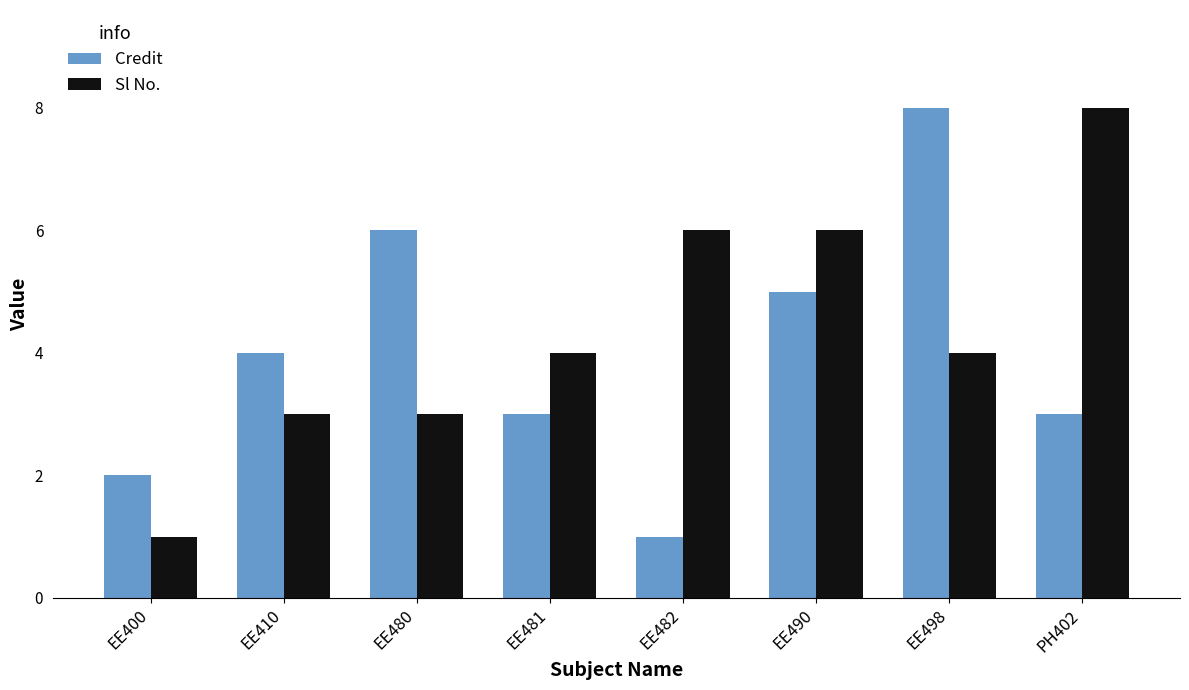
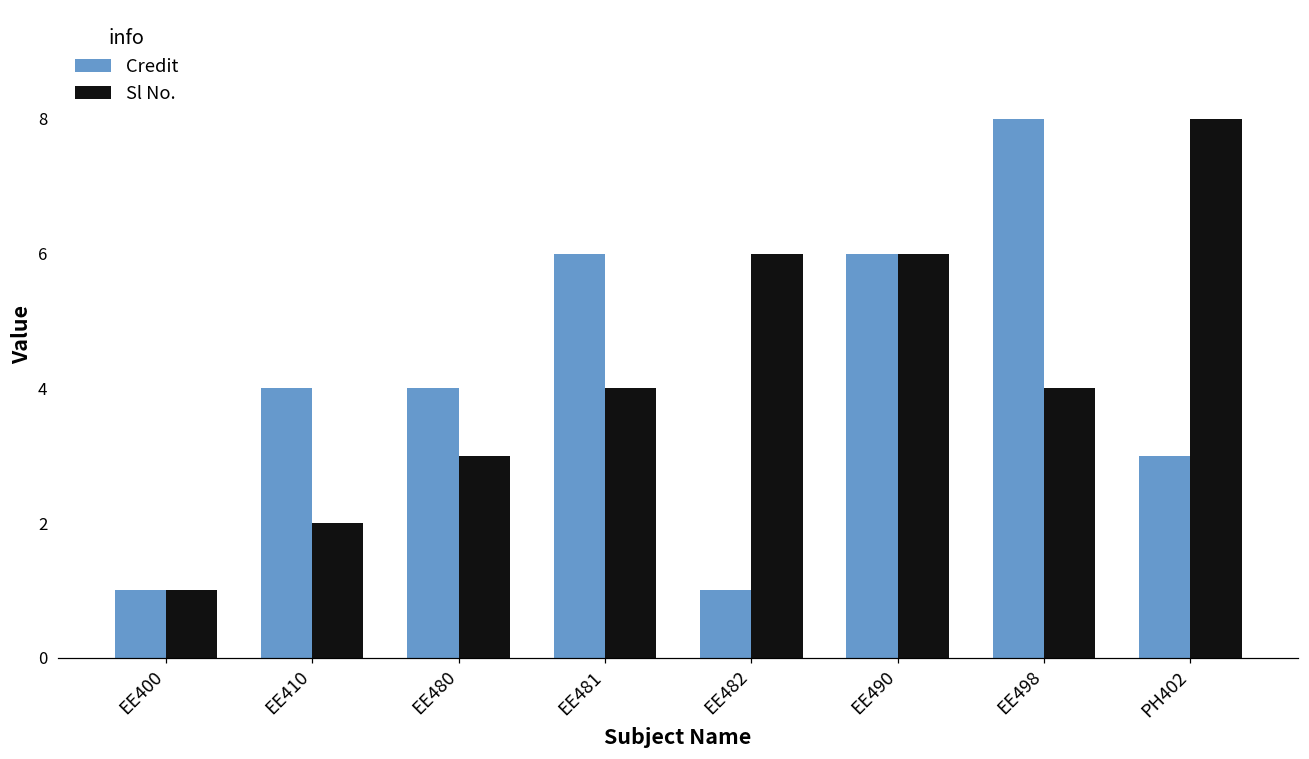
Credit, EE400: 2 -> 1
Sl No., EE410: 3 -> 2
Credit, EE480: 6 -> 4
Credit, EE481: 3 -> 6
Credit, EE490: 5 -> 6
